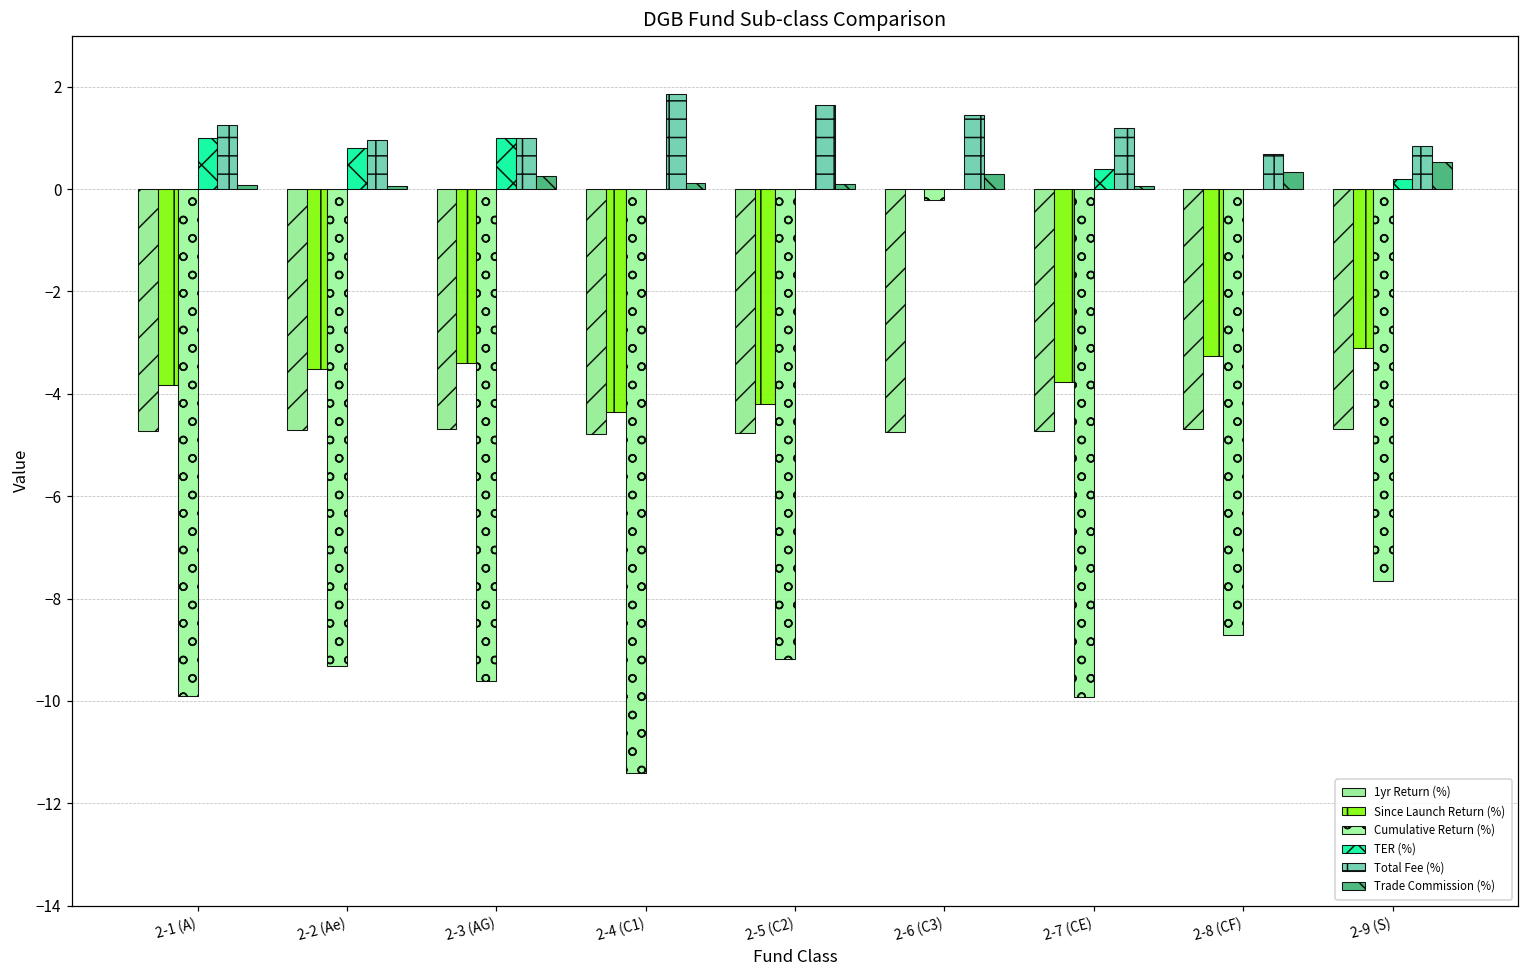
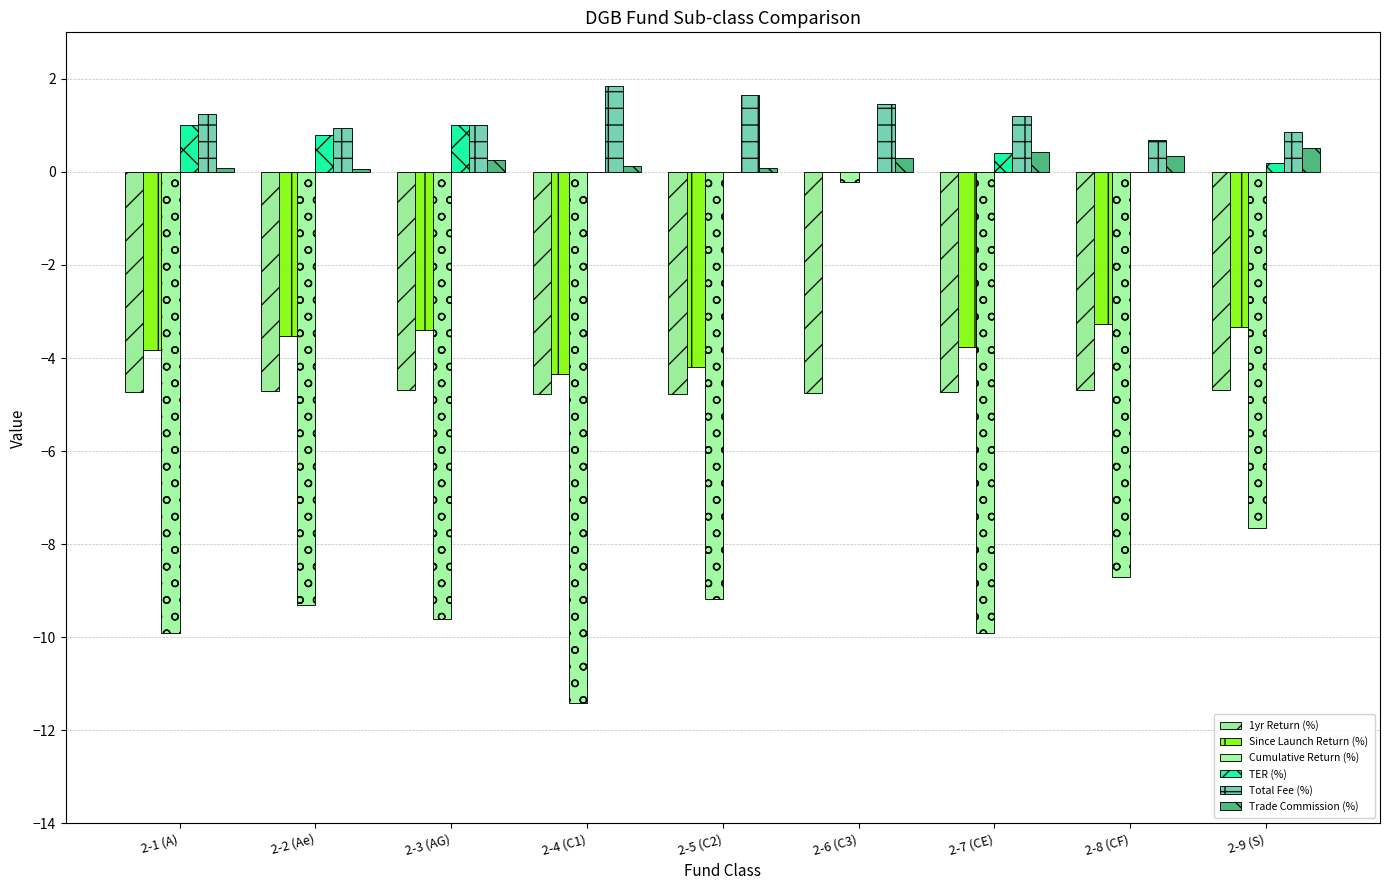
Trade Commission (%), 2-7 (CE): 0.1 -> 0.4
Since Launch Return (%), 2-9 (S): -3.1 -> -3.3
